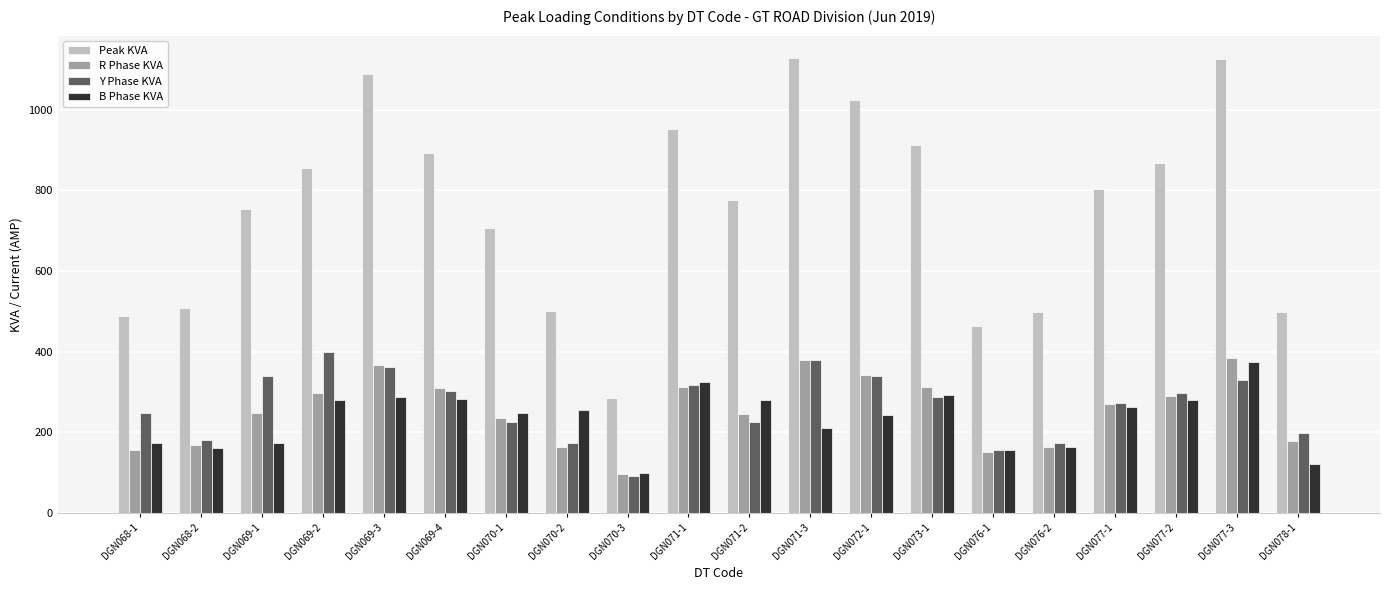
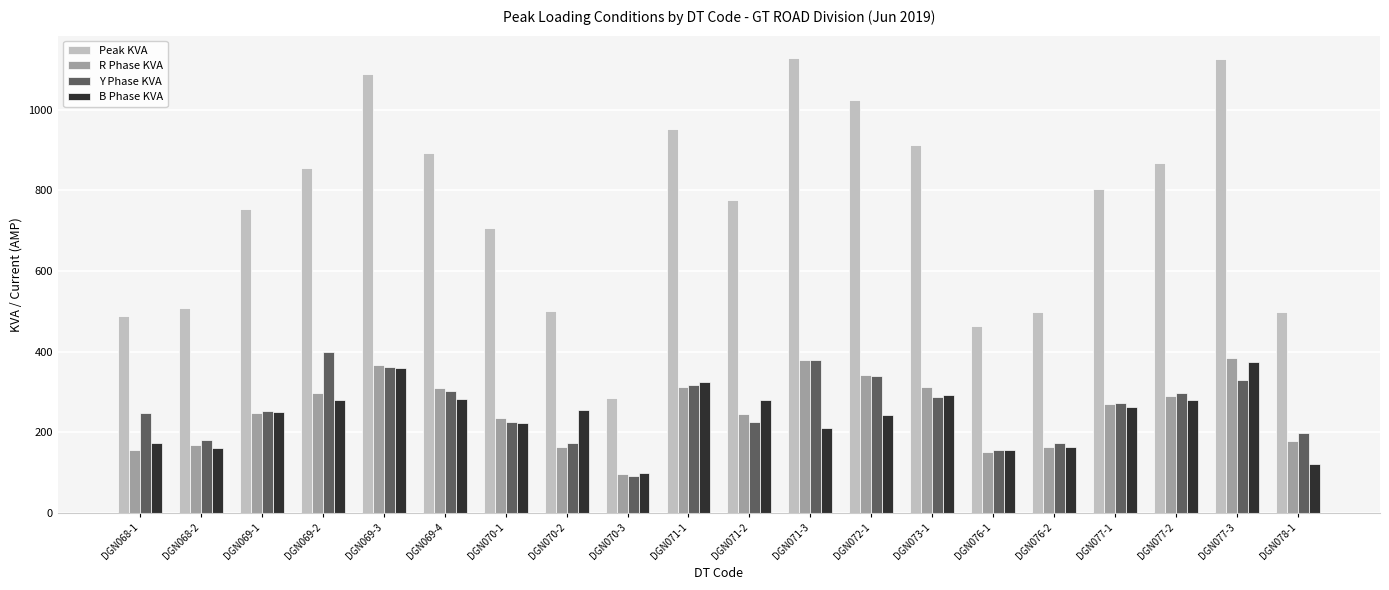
Y Phase KVA, DGN069-1: 340 -> 250
B Phase KVA, DGN069-1: 170 -> 250
B Phase KVA, DGN069-3: 290 -> 360
B Phase KVA, DGN070-1: 250 -> 220
